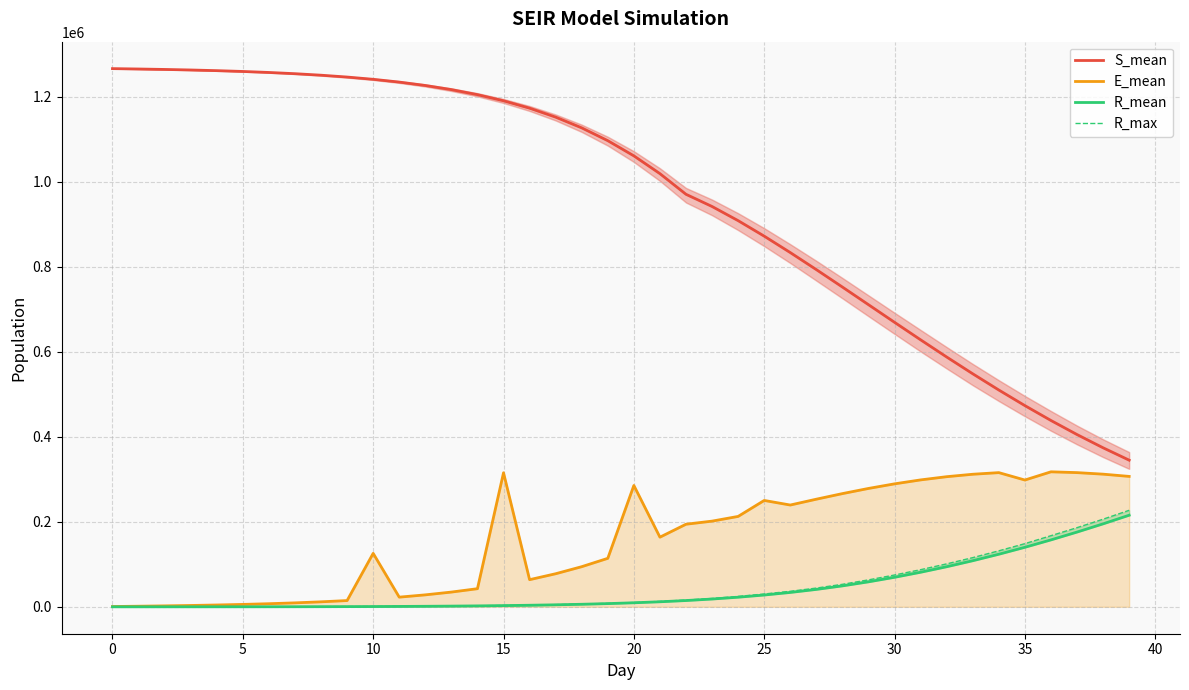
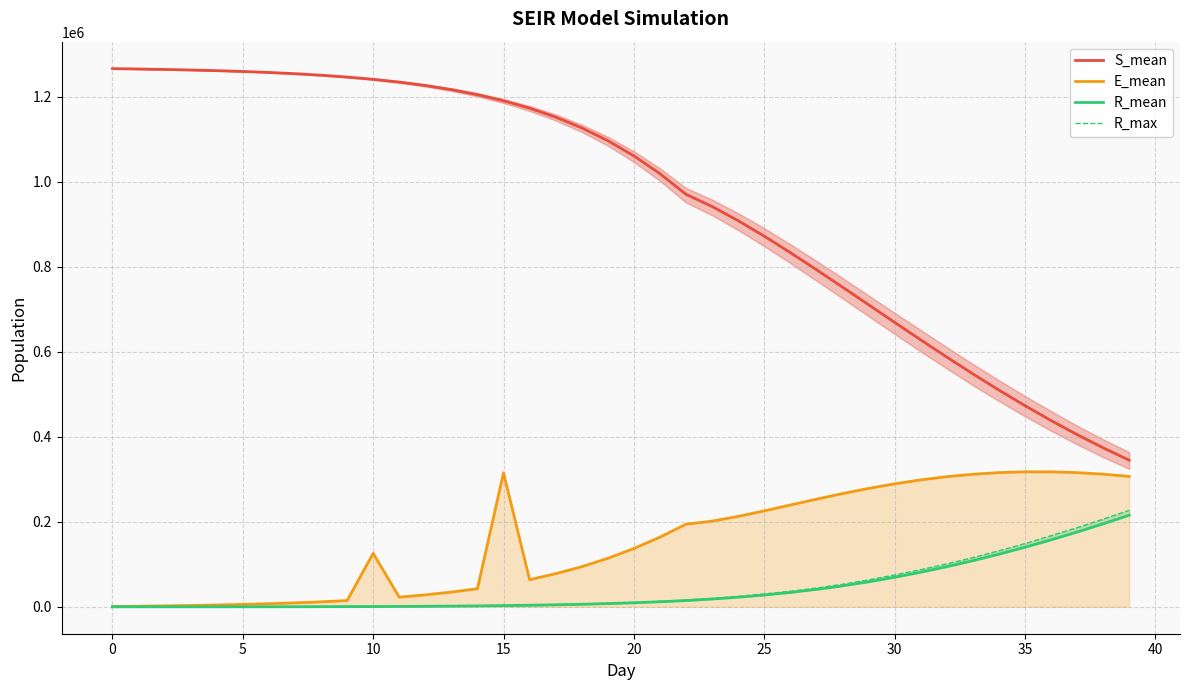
E_mean, 20: 290000 -> 140000
E_mean, 25: 250000 -> 230000
E_mean, 35: 300000 -> 320000
